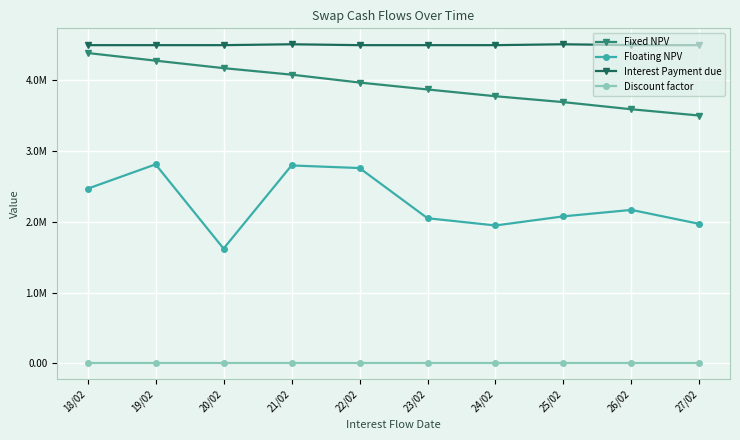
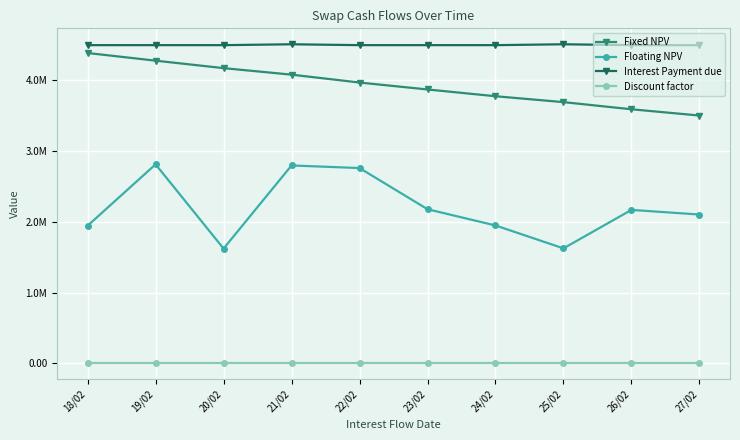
Floating NPV, 18/02: 2500000 -> 1900000
Floating NPV, 23/02: 2100000 -> 2200000
Floating NPV, 25/02: 2100000 -> 1600000
Floating NPV, 27/02: 2000000 -> 2100000
